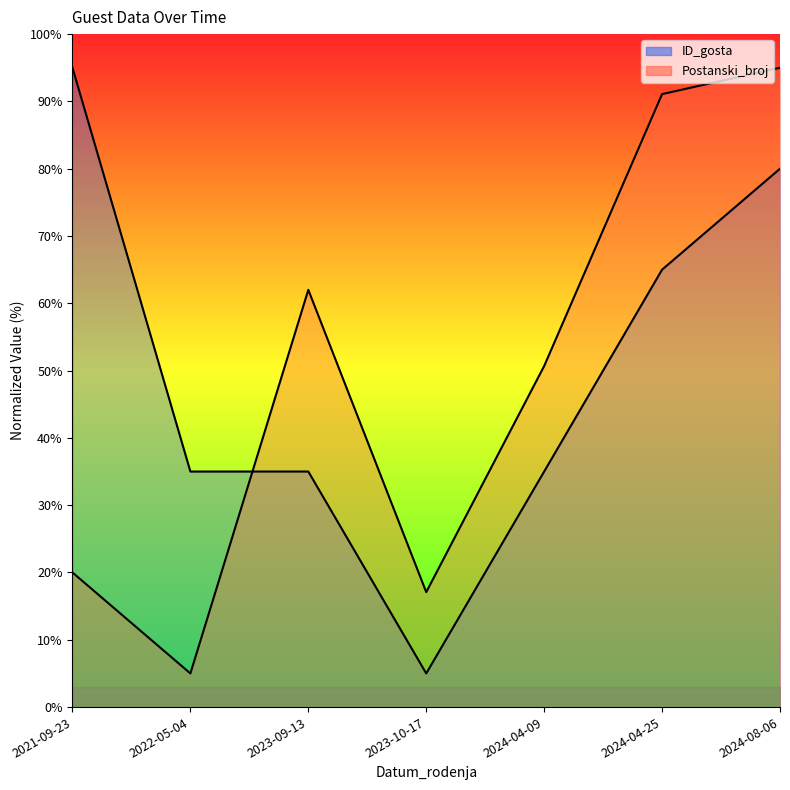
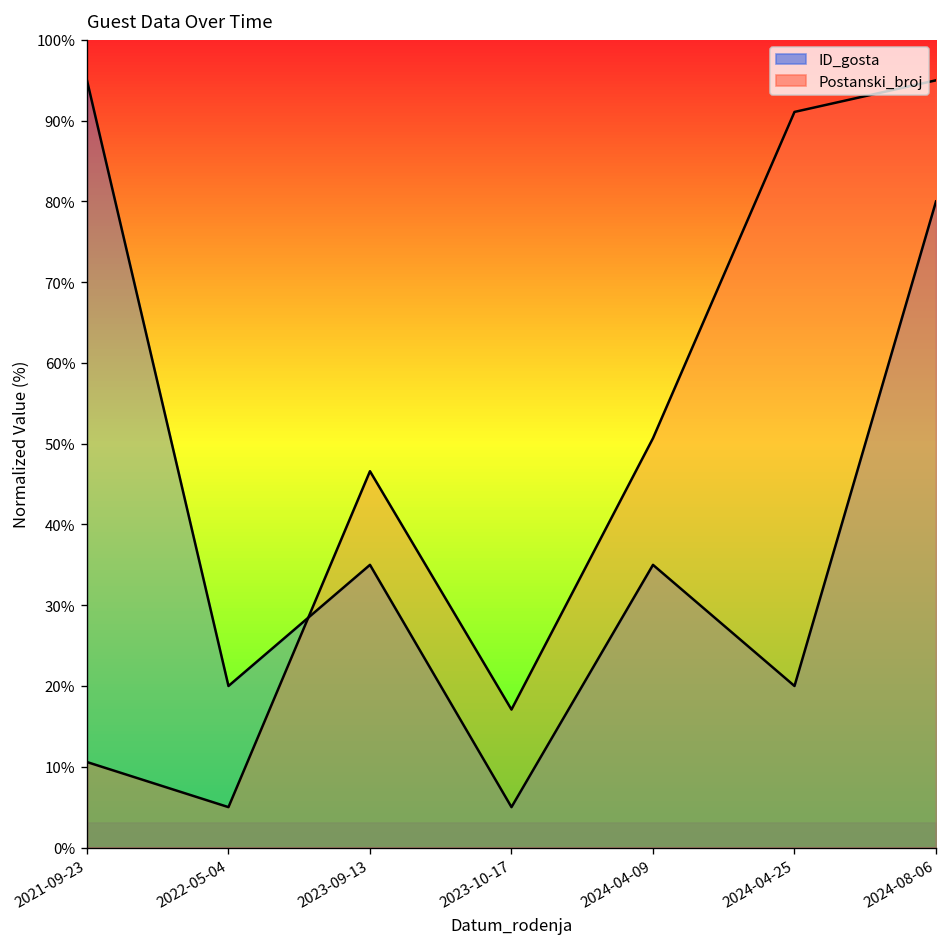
Postanski_broj, 2021-09-23: 20% -> 11%
ID_gosta, 2022-05-04: 35% -> 20%
Postanski_broj, 2023-09-13: 62% -> 47%
ID_gosta, 2024-04-25: 65% -> 20%
